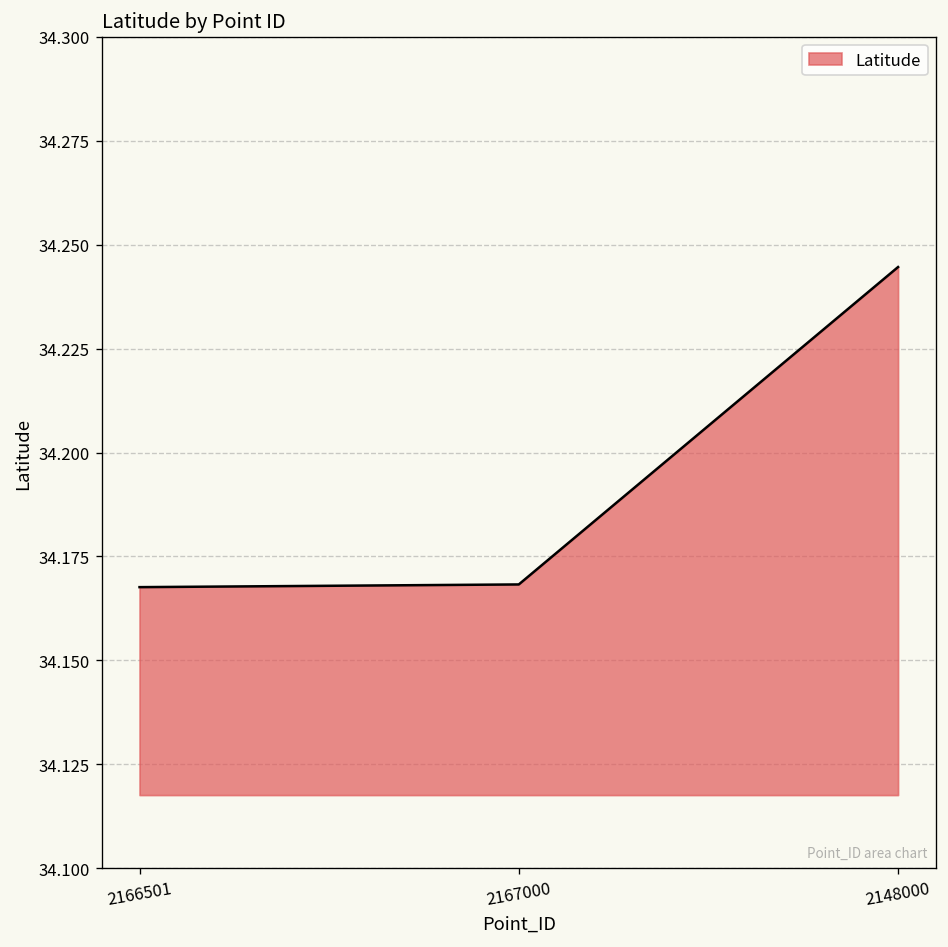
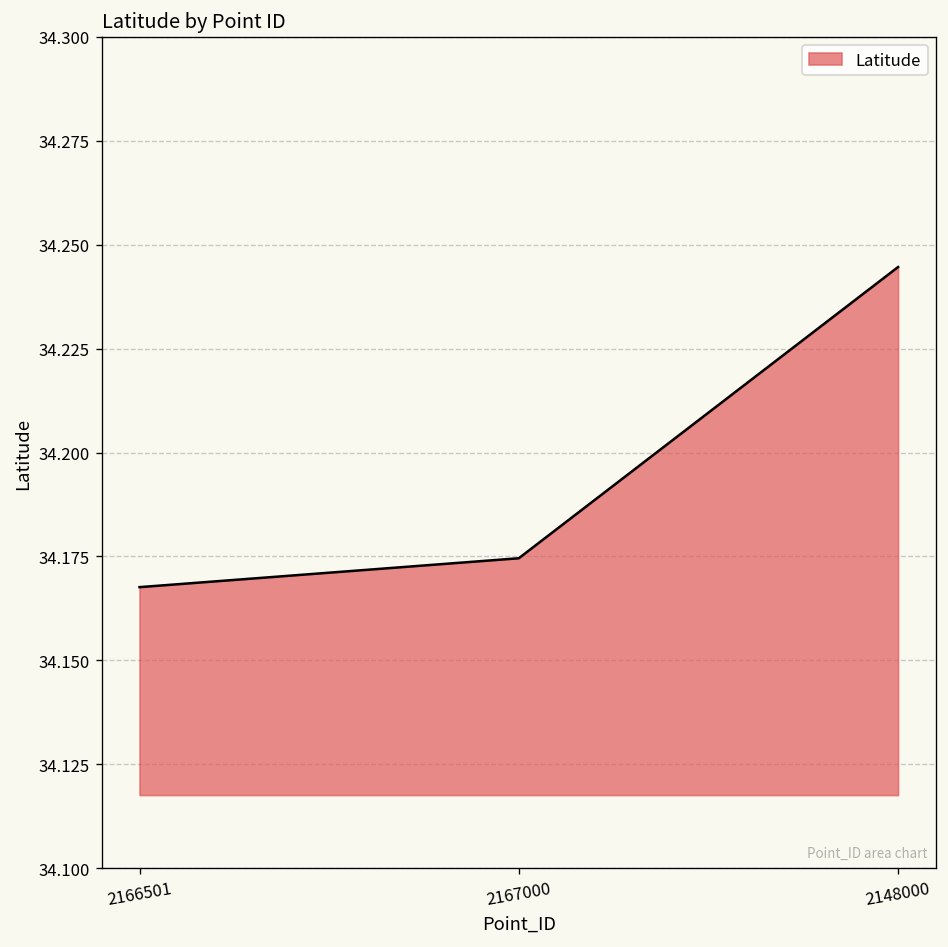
2167000: 34.168 -> 34.175
